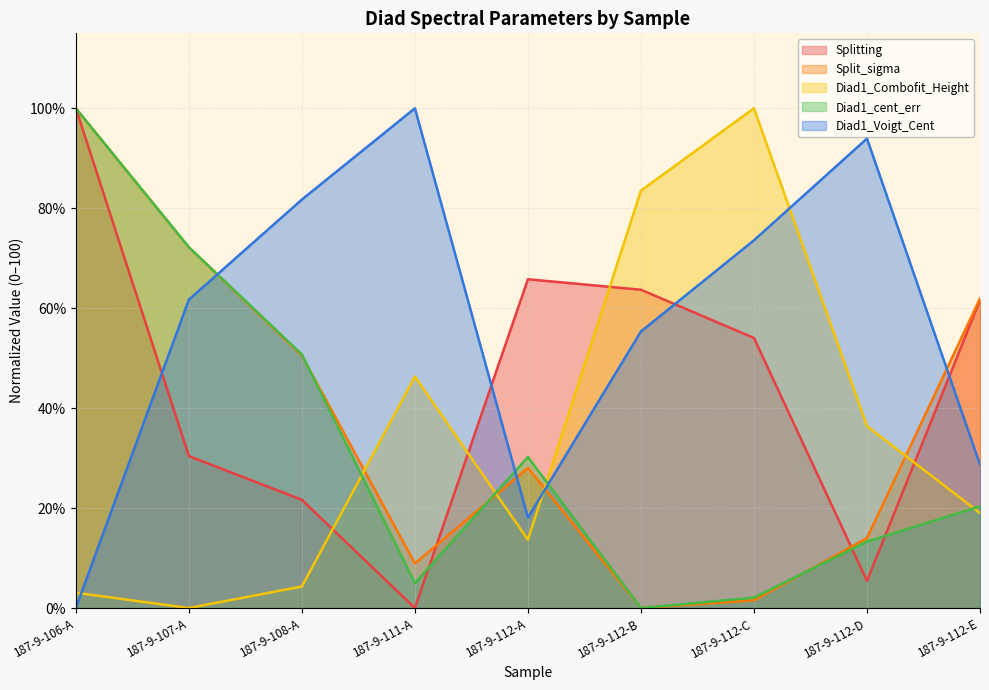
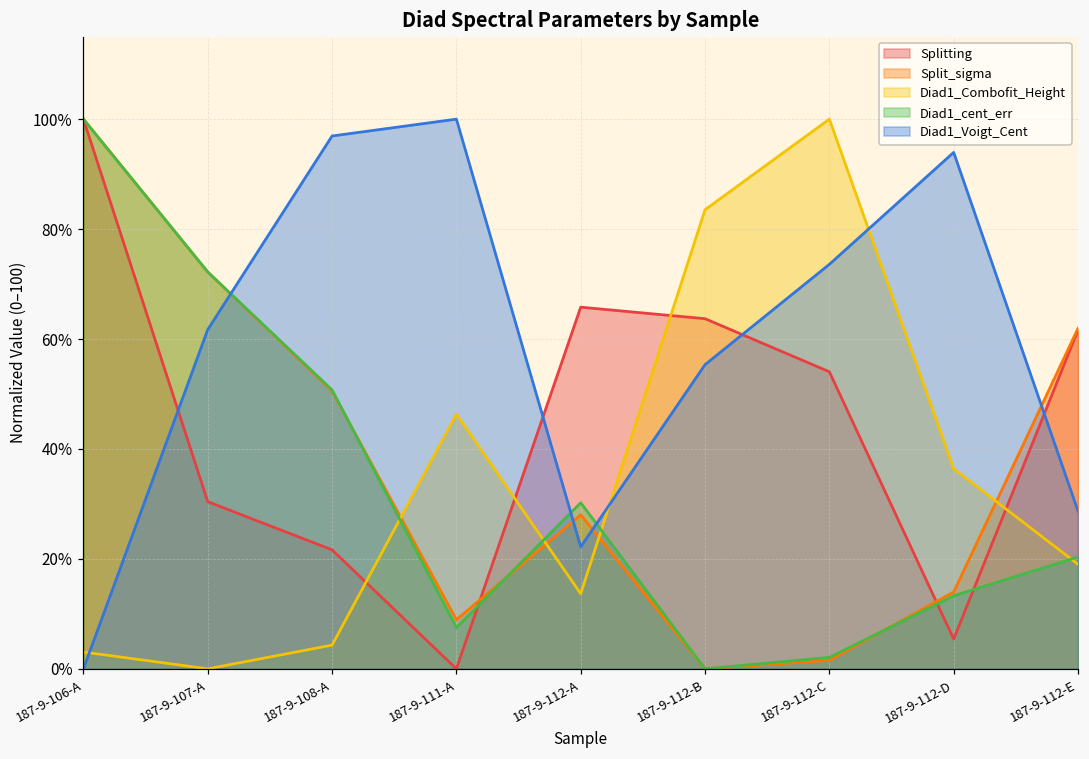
Diad1_Voigt_Cent, 187-9-108-A: 82% -> 97%
Diad1_cent_err, 187-9-111-A: 5% -> 8%
Diad1_Voigt_Cent, 187-9-112-A: 18% -> 22%
